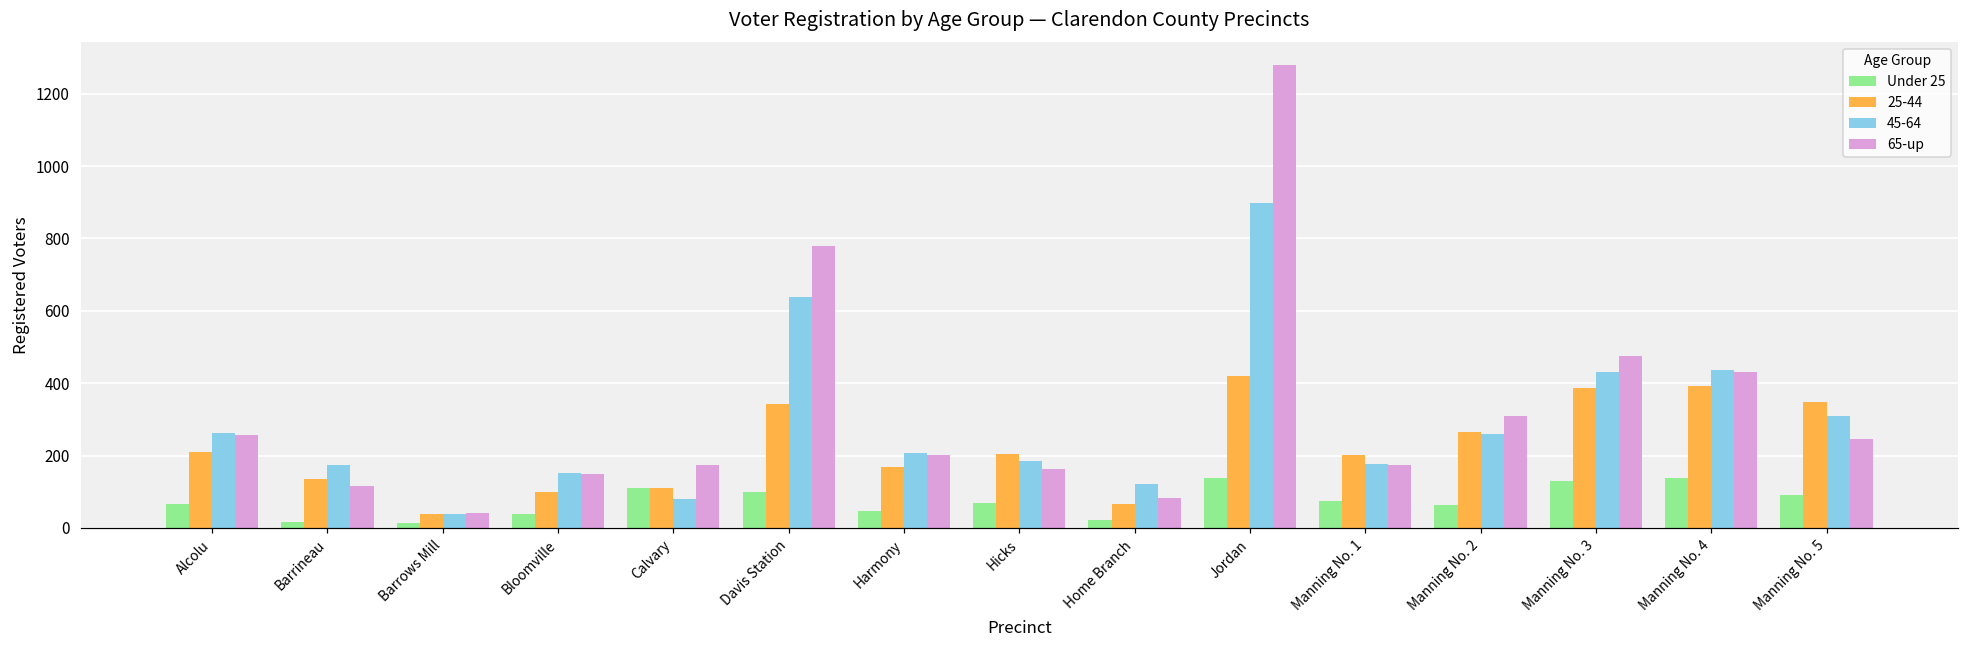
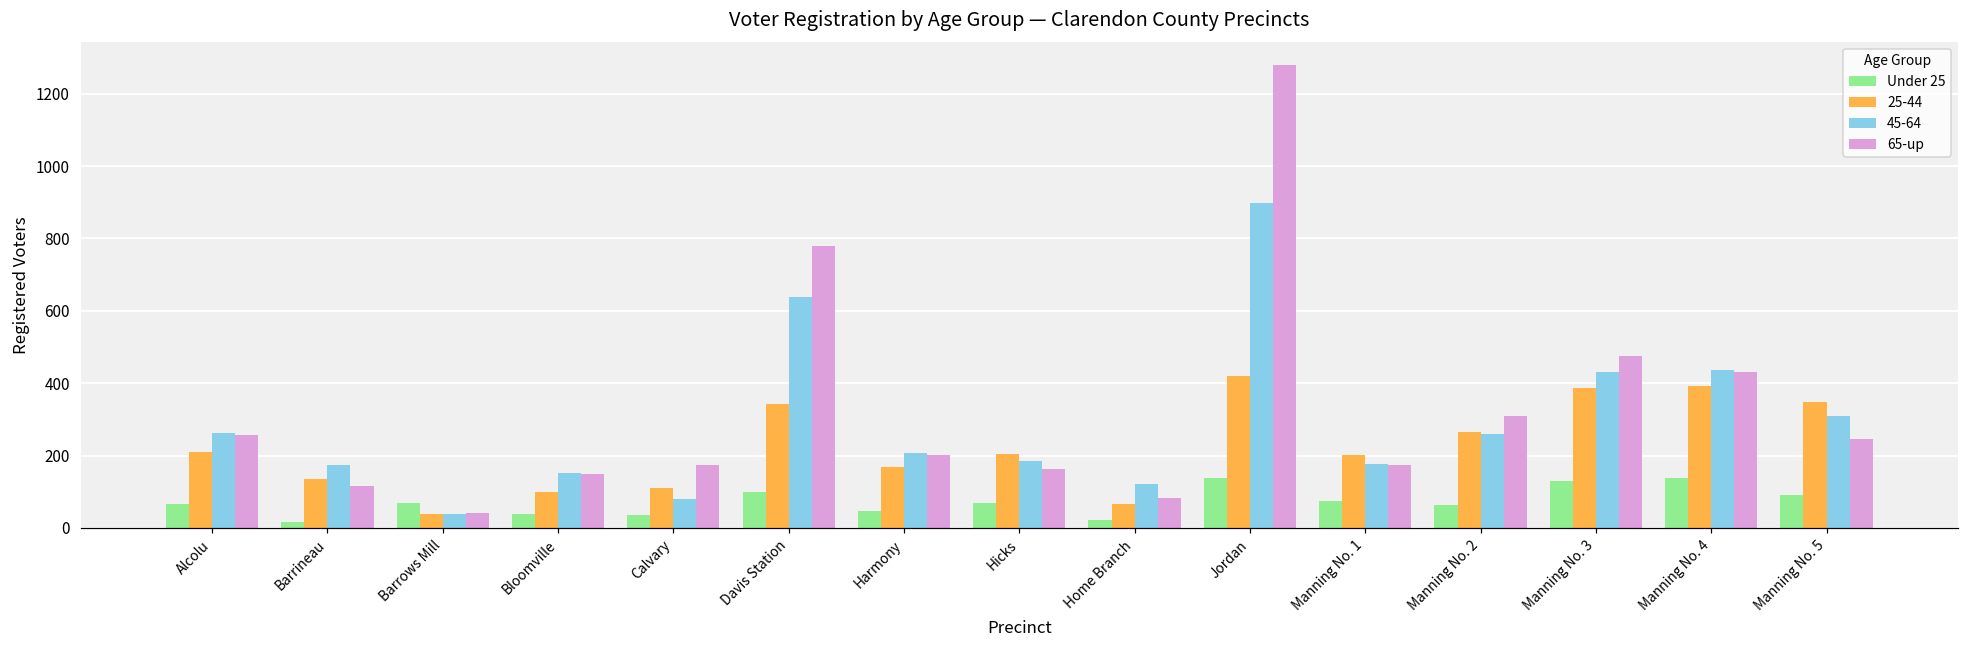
Under 25, Barrows Mill: 10 -> 70
Under 25, Calvary: 110 -> 40
